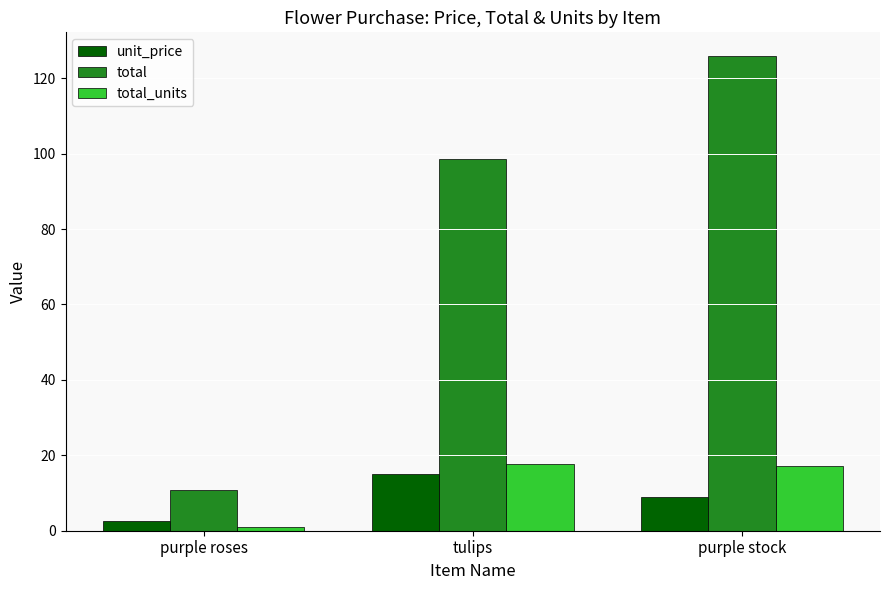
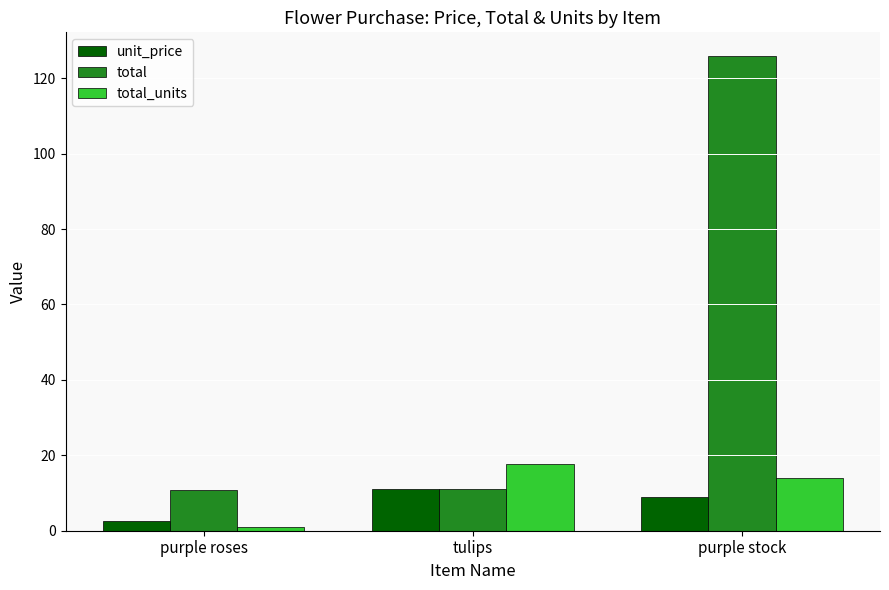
unit_price, tulips: 15 -> 11
total, tulips: 99 -> 11
total_units, purple stock: 17 -> 14
